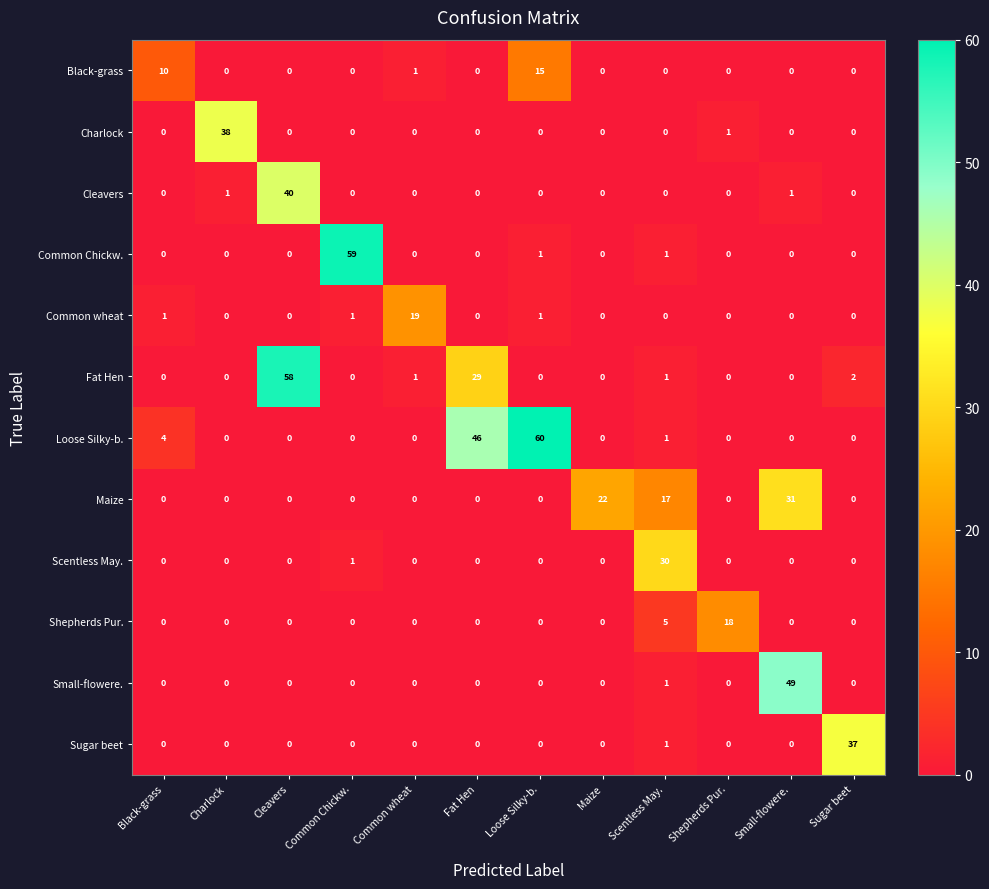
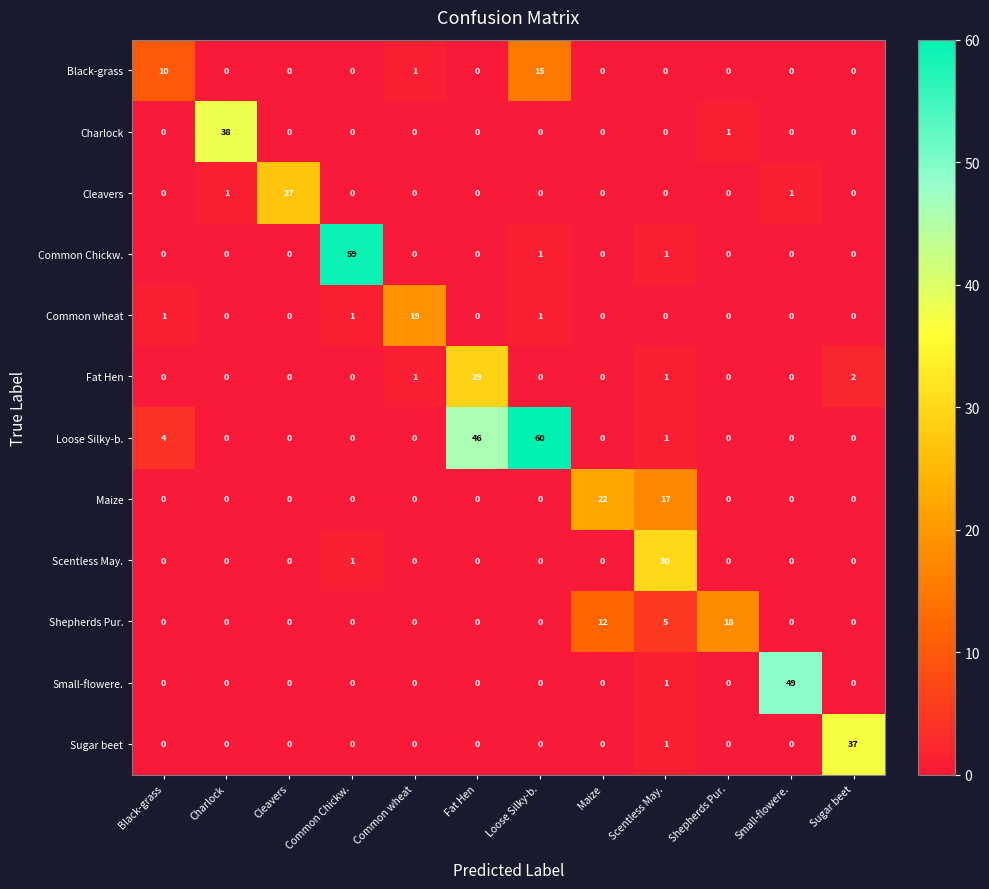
Cleavers, Cleavers: 40 -> 27
Fat Hen, Cleavers: 58 -> 0
Maize, Small-flowere.: 31 -> 0
Shepherds Pur., Maize: 0 -> 12
